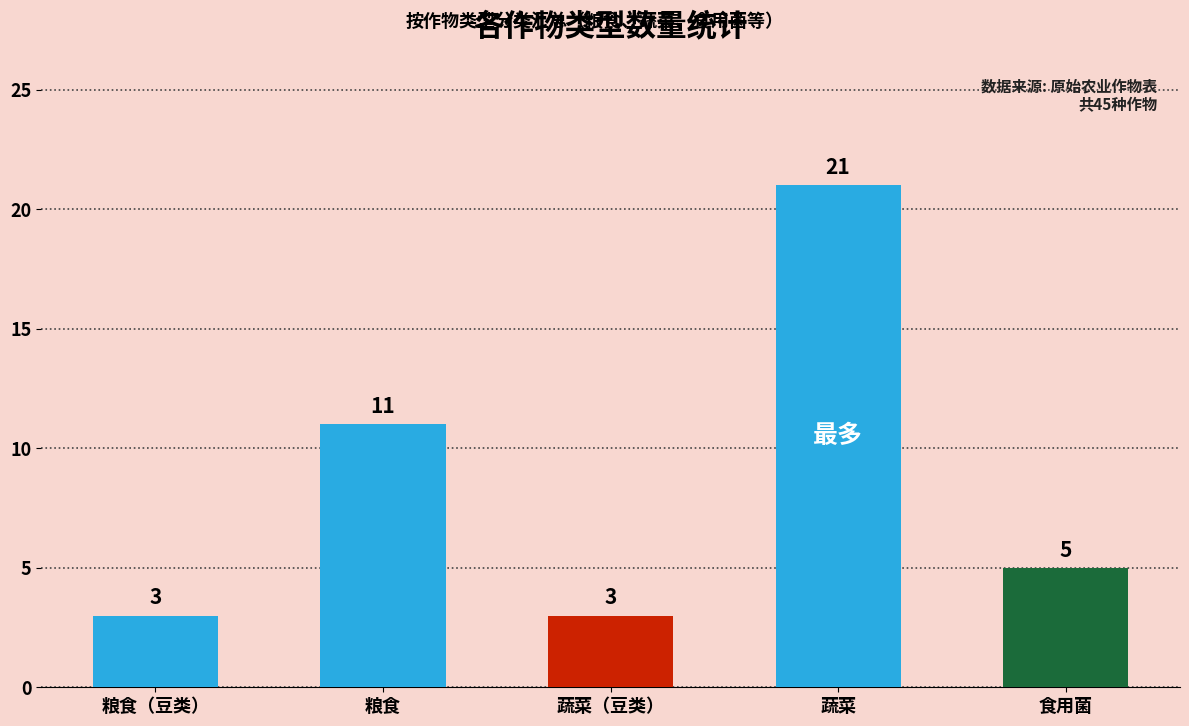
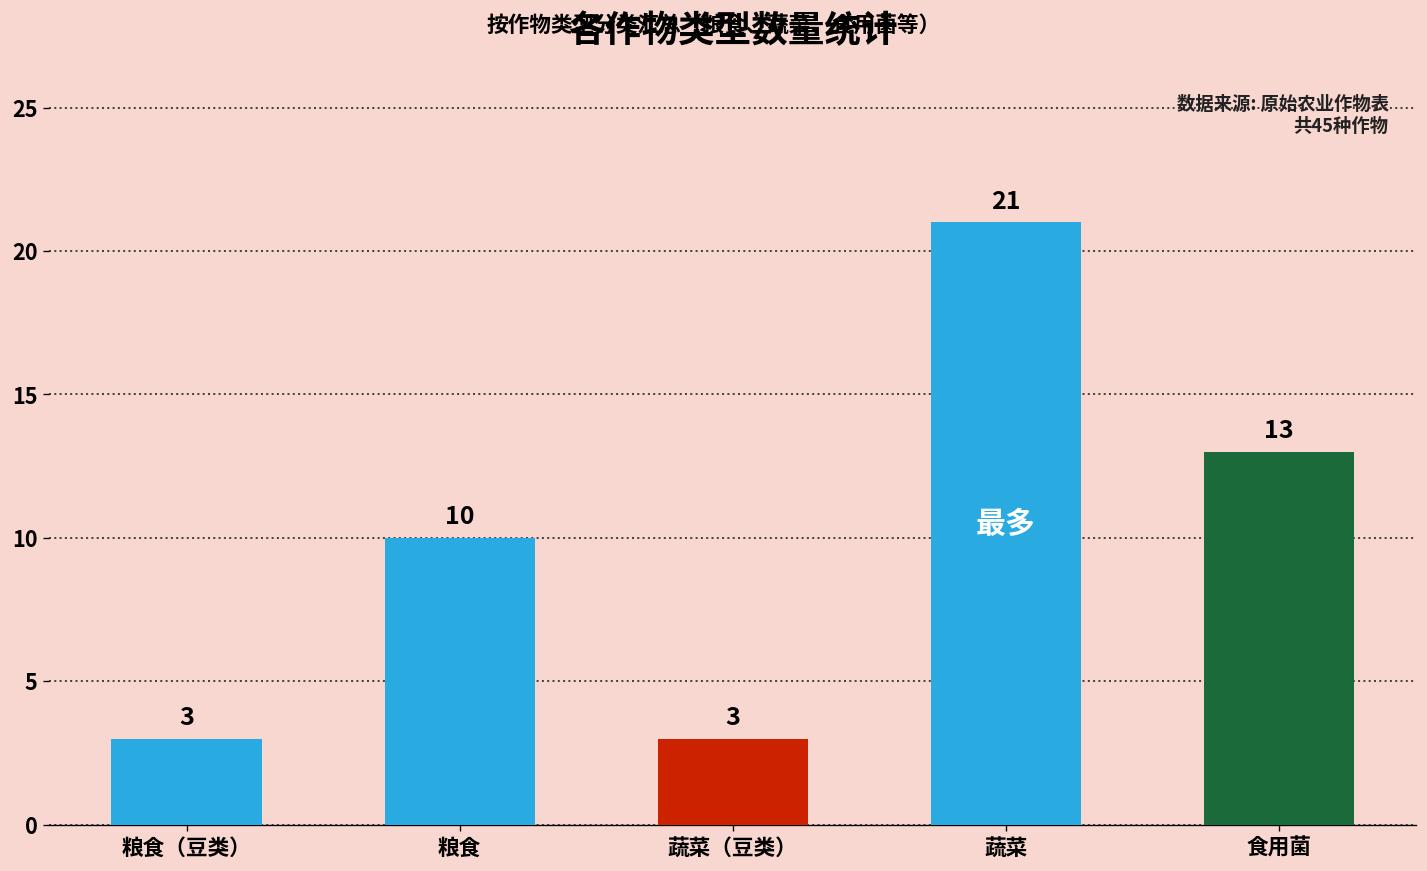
粮食: 11 -> 10
食用菌: 5 -> 13
